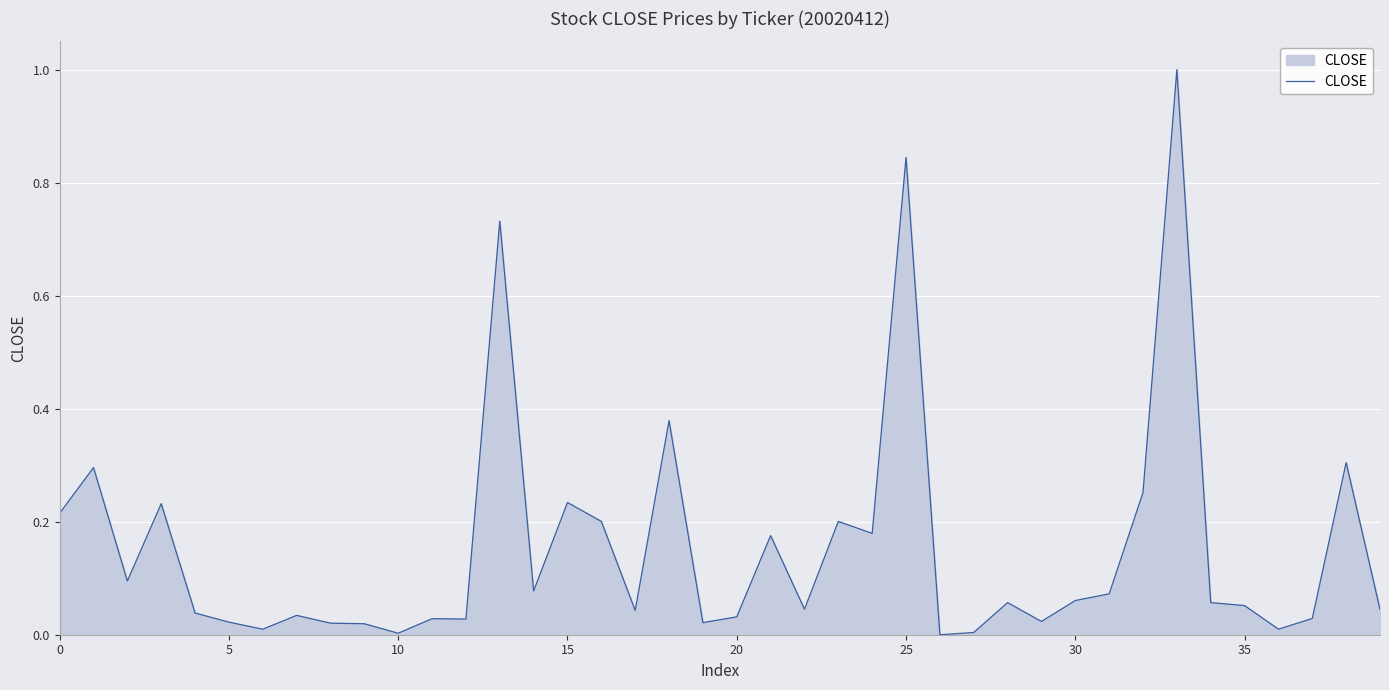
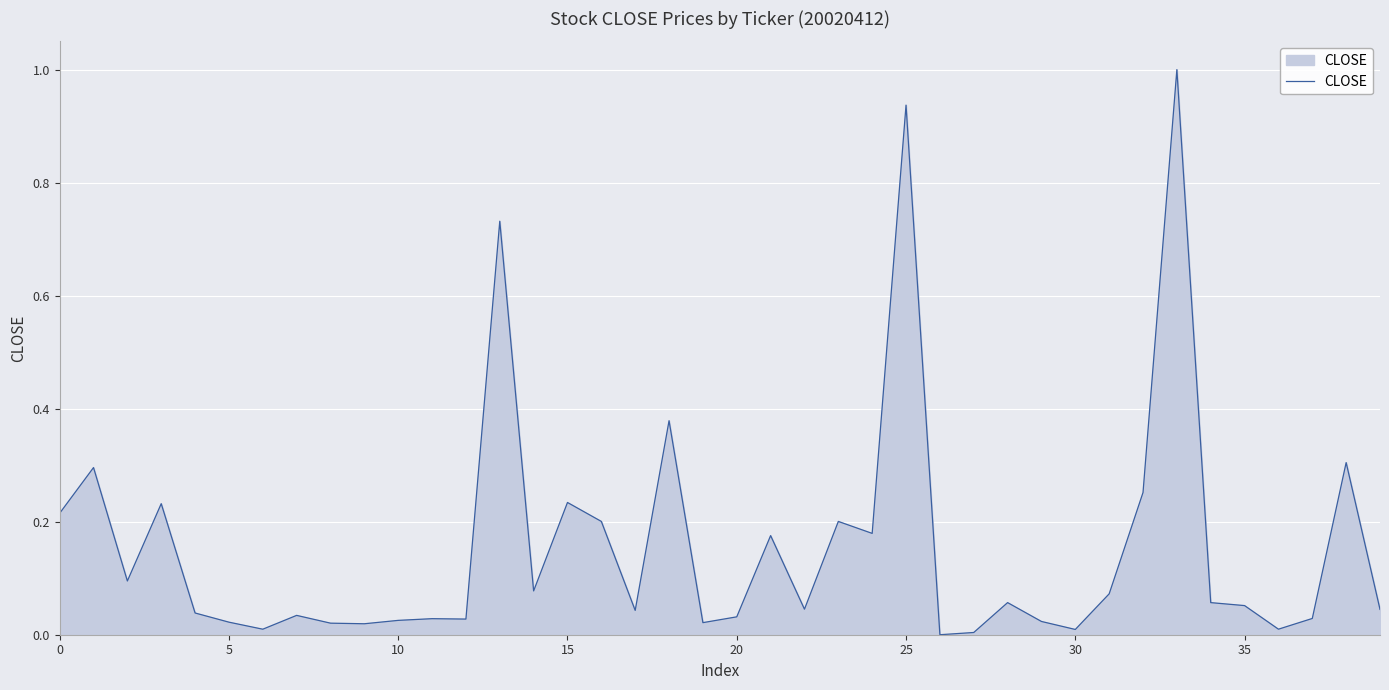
10: 0.00 -> 0.03
25: 0.84 -> 0.94
30: 0.06 -> 0.01
